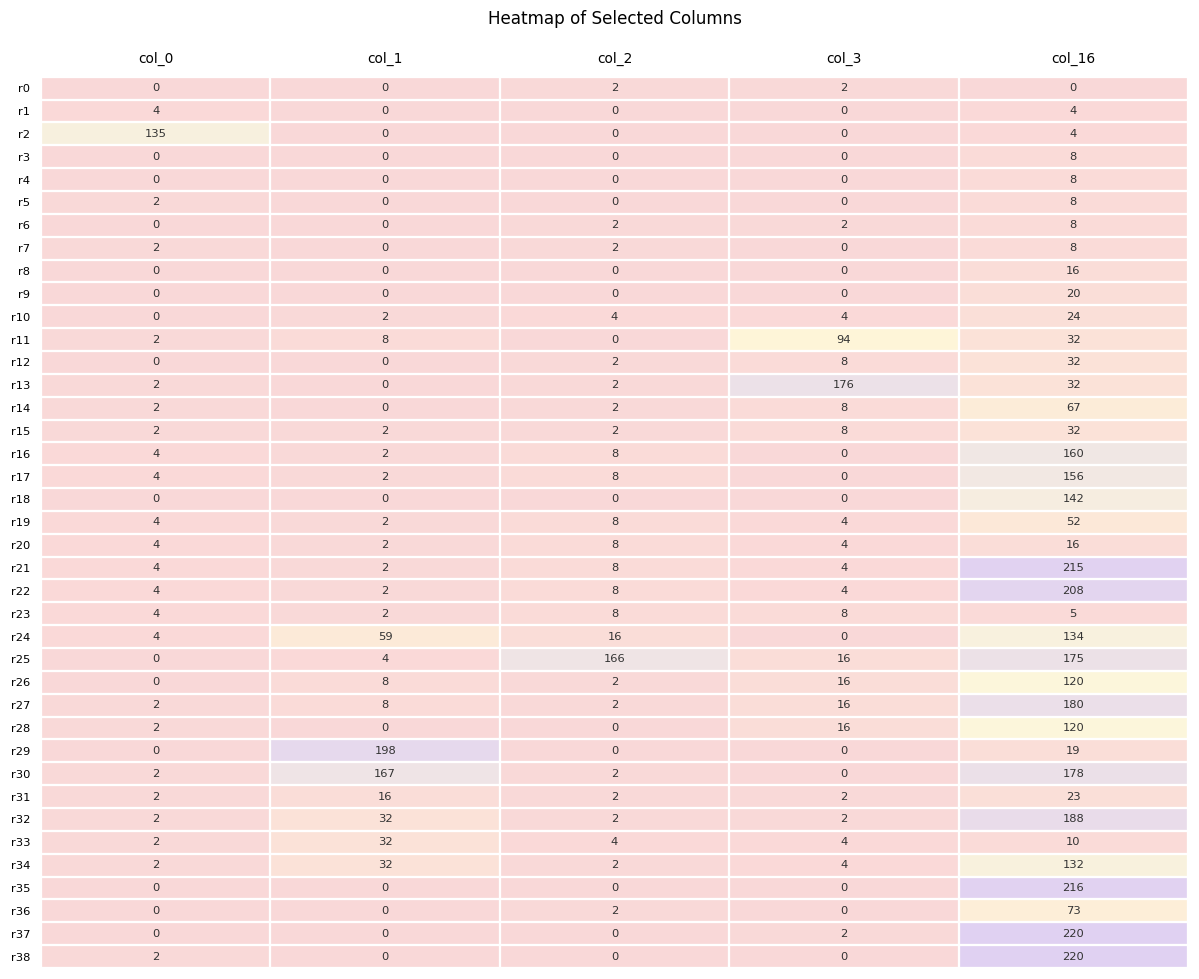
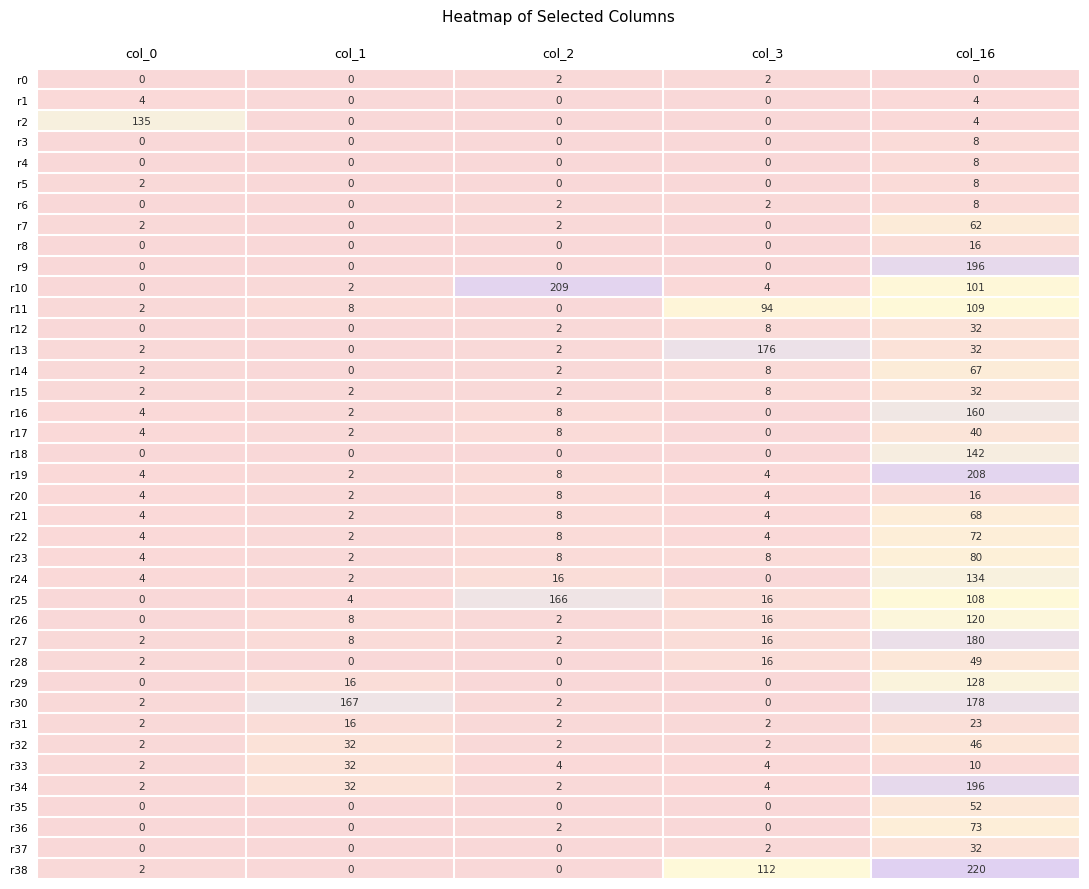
r7, col_16: 8 -> 62
r9, col_16: 20 -> 196
r10, col_2: 4 -> 209
r10, col_16: 24 -> 101
r11, col_16: 32 -> 109
r17, col_16: 156 -> 40
r19, col_16: 52 -> 208
r21, col_16: 215 -> 68
r22, col_16: 208 -> 72
r23, col_16: 5 -> 80
r24, col_1: 59 -> 2
r25, col_16: 175 -> 108
r28, col_16: 120 -> 49
r29, col_1: 198 -> 16
r29, col_16: 19 -> 128
r32, col_16: 188 -> 46
r34, col_16: 132 -> 196
r35, col_16: 216 -> 52
r37, col_16: 220 -> 32
r38, col_3: 0 -> 112
